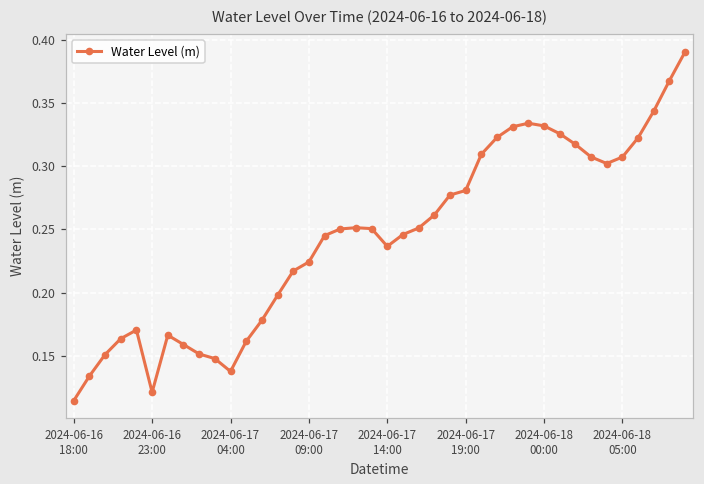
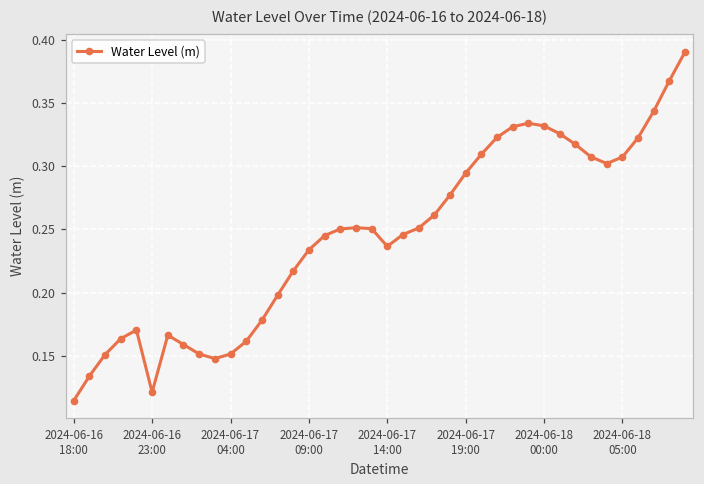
2024-06-17 04:00: 0.138 -> 0.151
2024-06-17 09:00: 0.224 -> 0.234
2024-06-17 19:00: 0.281 -> 0.295
